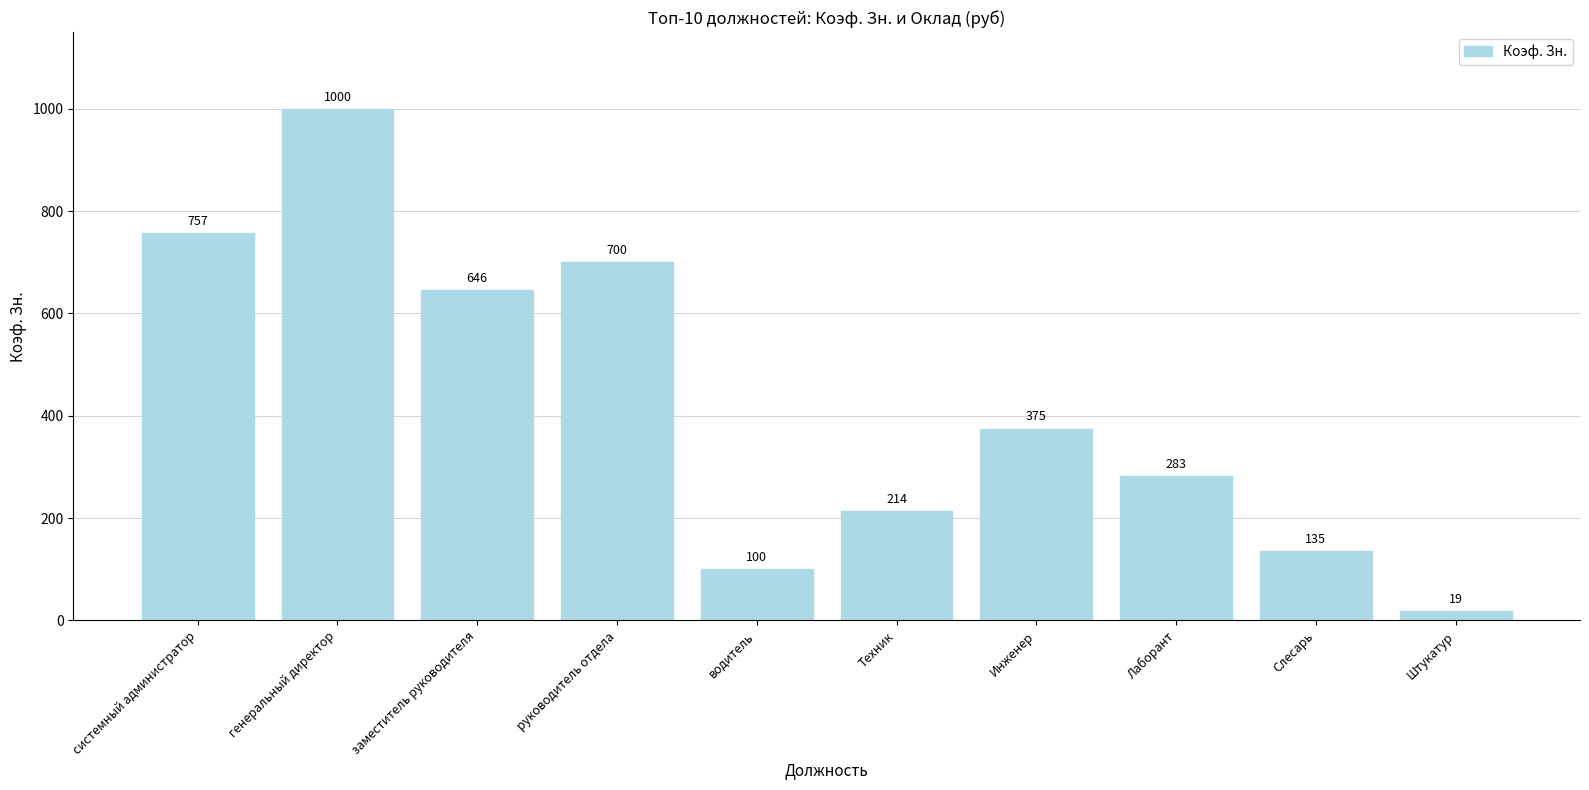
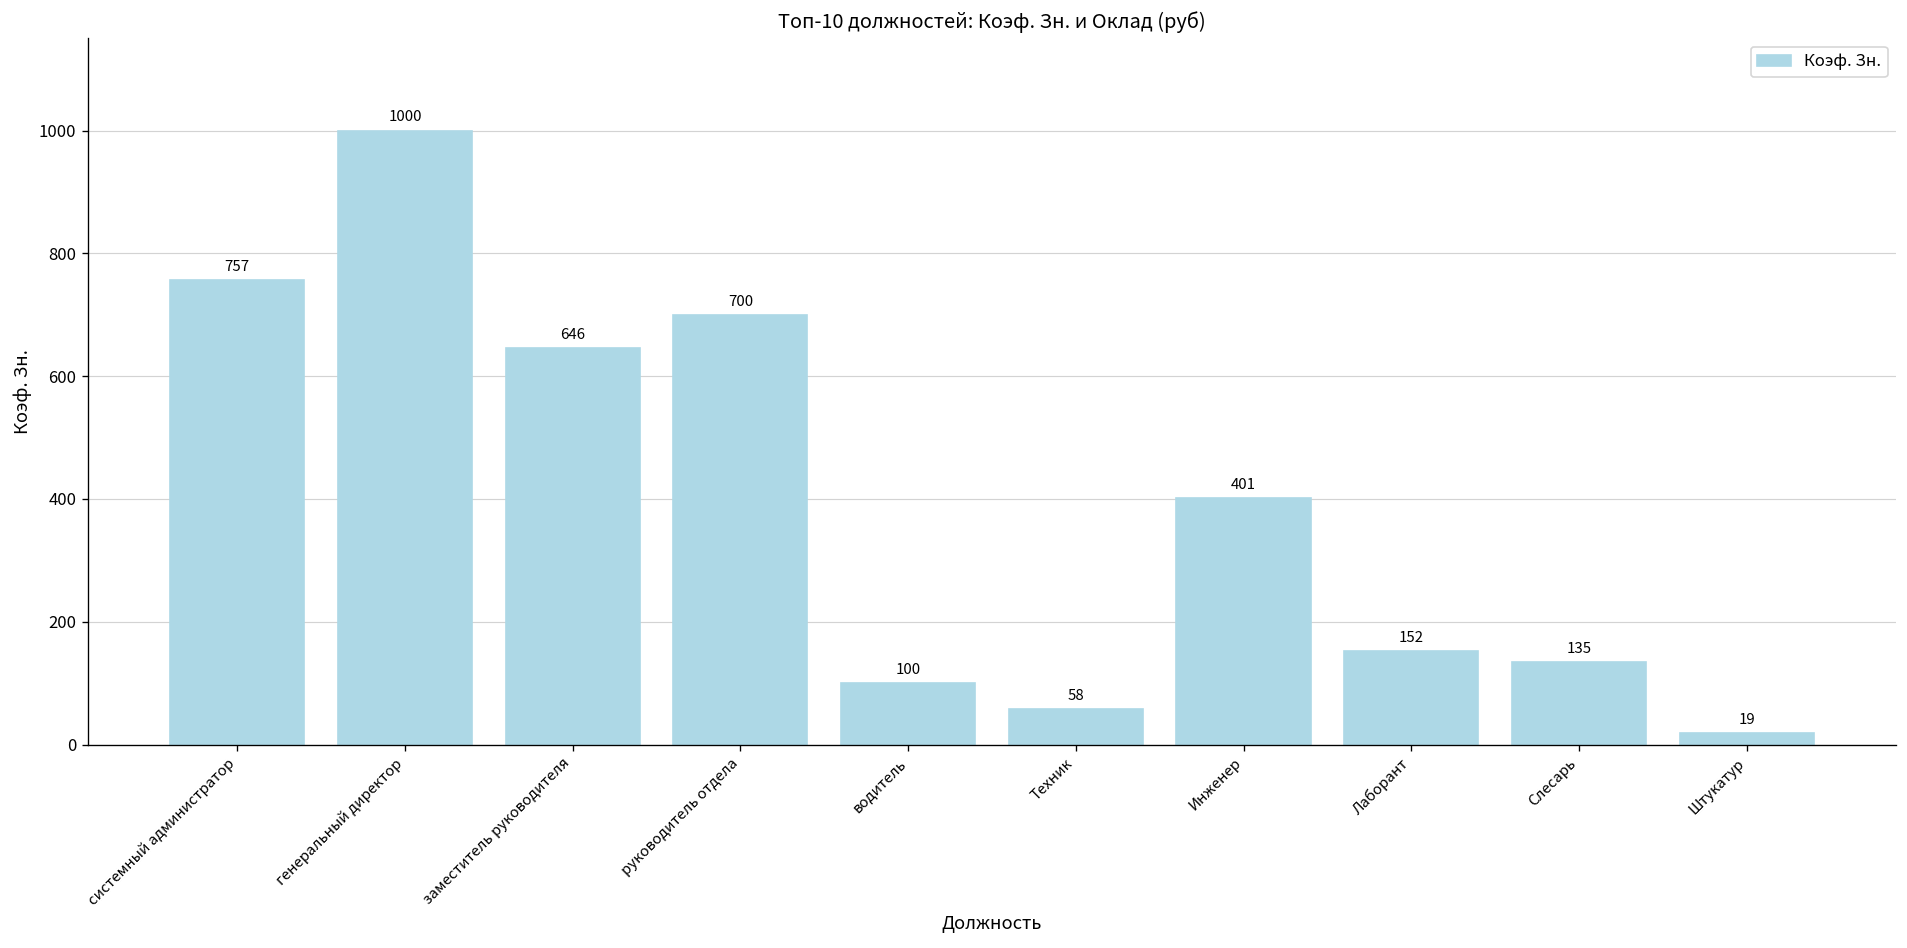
Техник: 214 -> 58
Инженер: 375 -> 401
Лаборант: 283 -> 152
